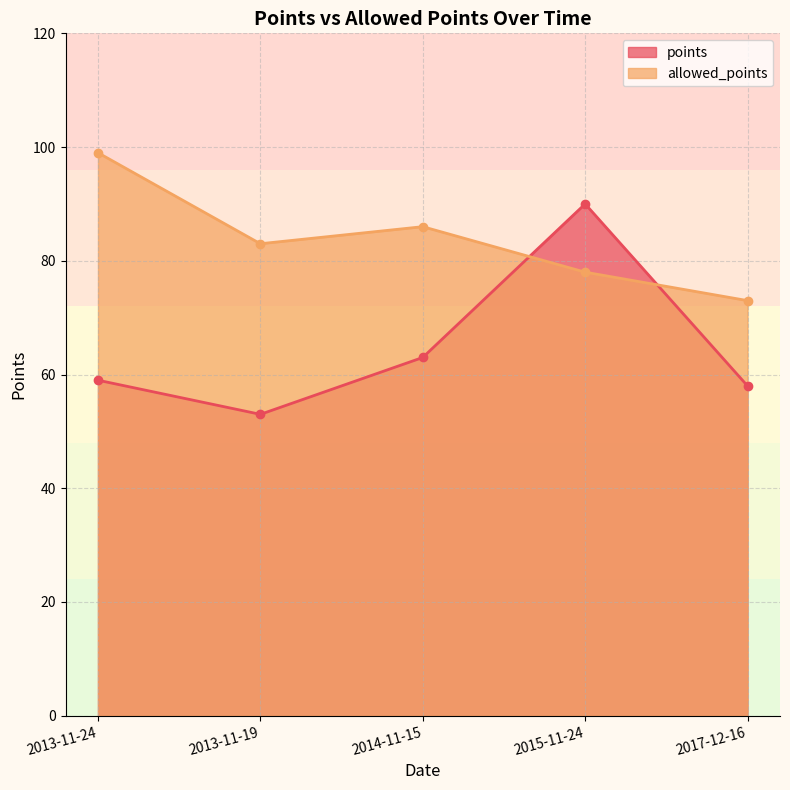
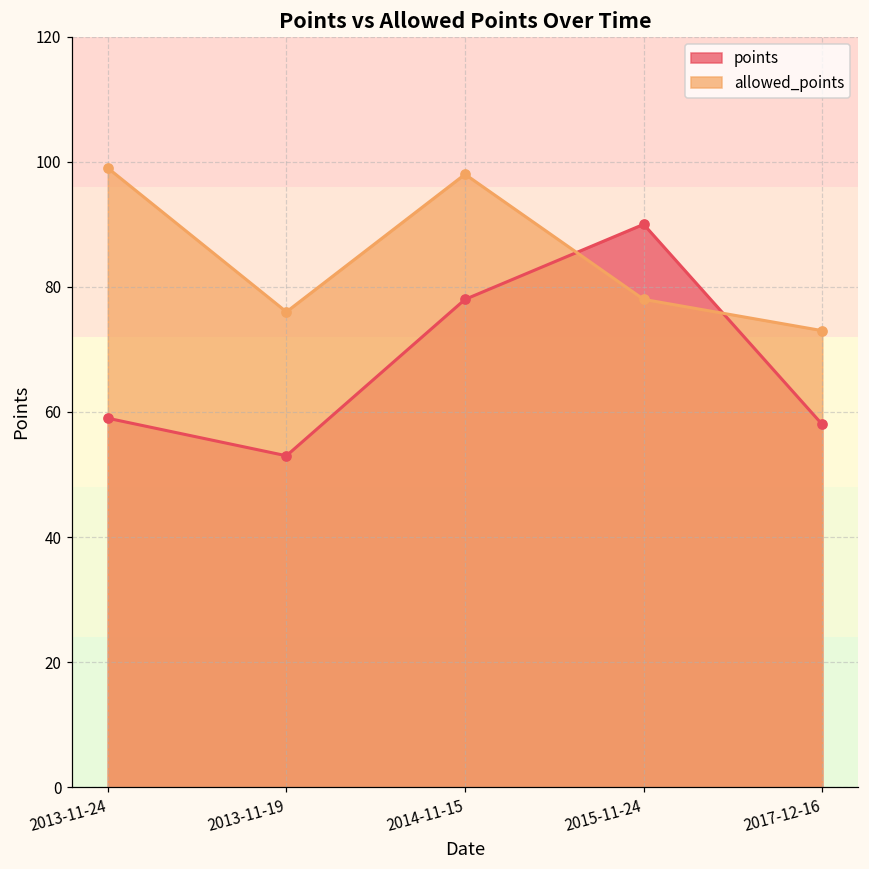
allowed_points, 2013-11-19: 83 -> 76
points, 2014-11-15: 63 -> 78
allowed_points, 2014-11-15: 86 -> 98
